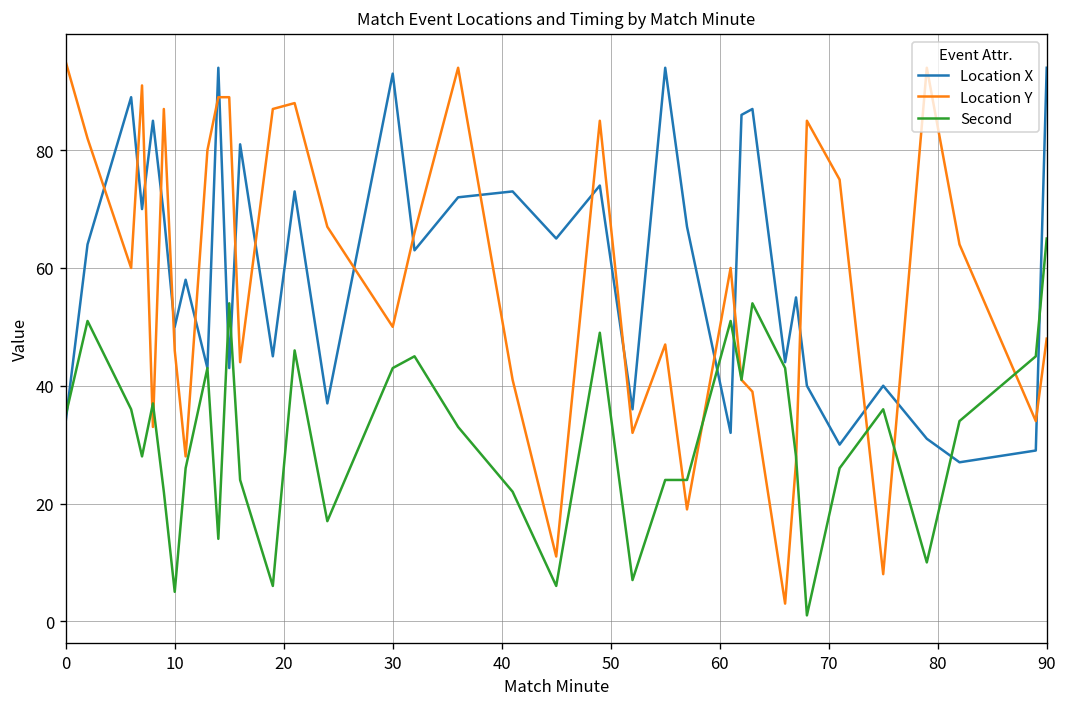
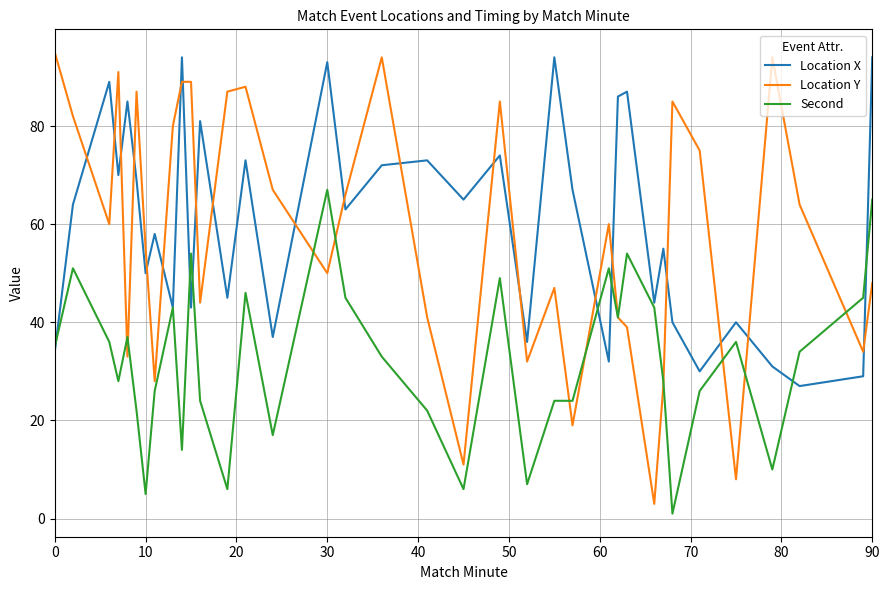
Location Y, 10: 46 -> 55
Second, 30: 43 -> 67
